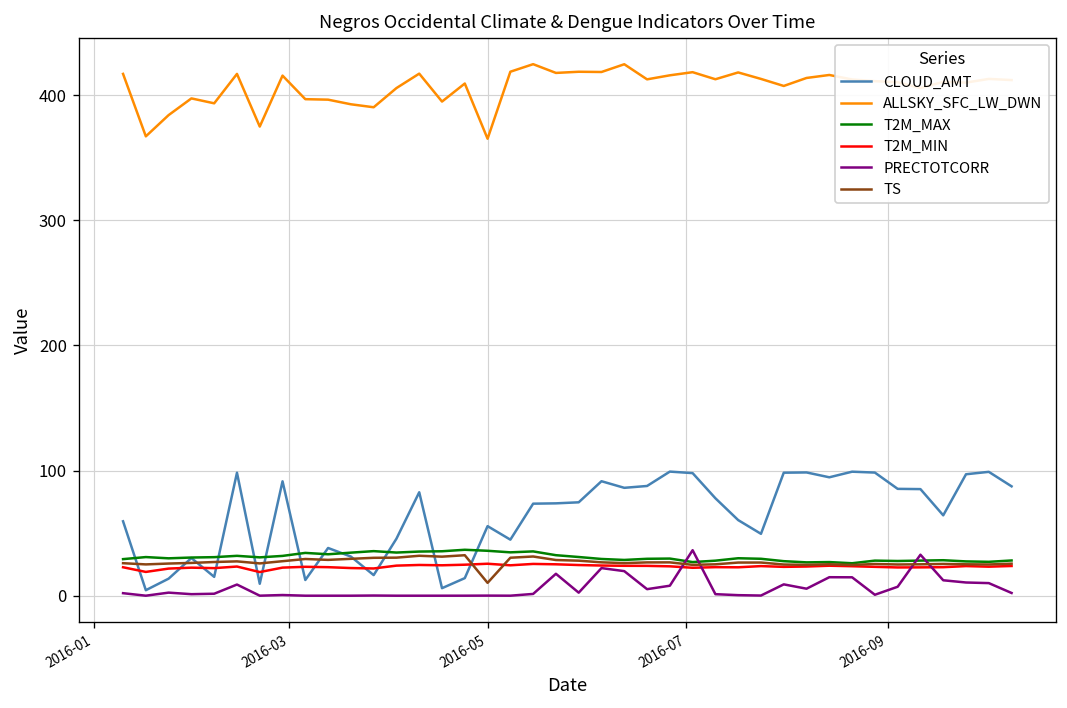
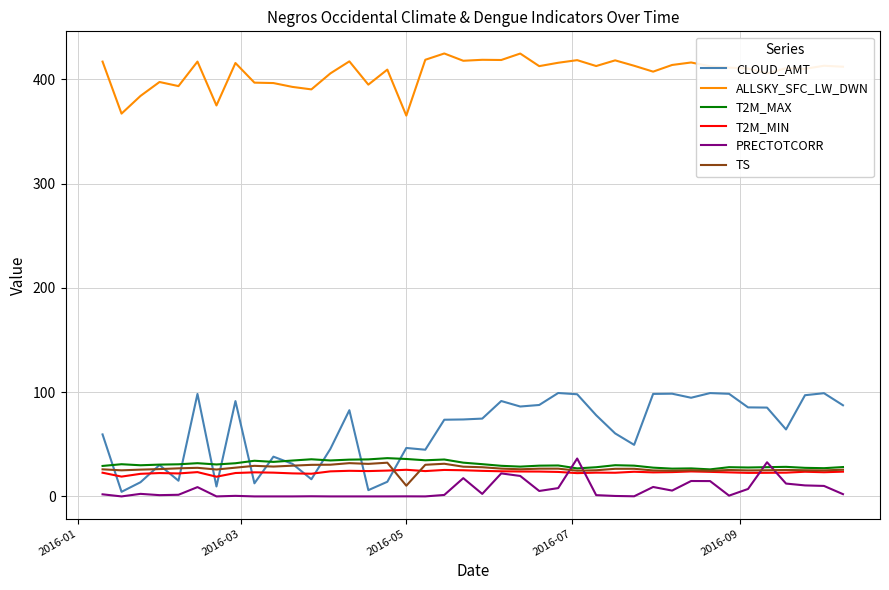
CLOUD_AMT, 2016-05: 56 -> 46
